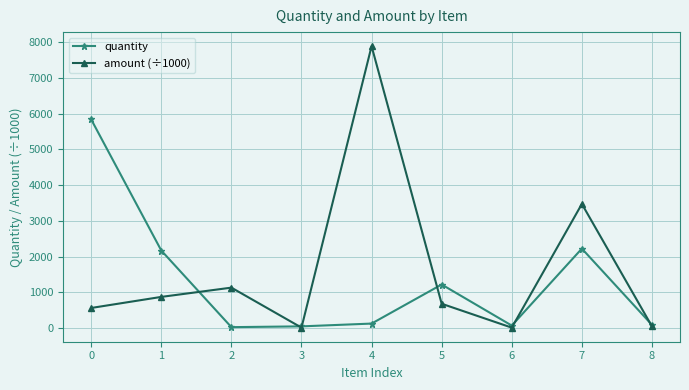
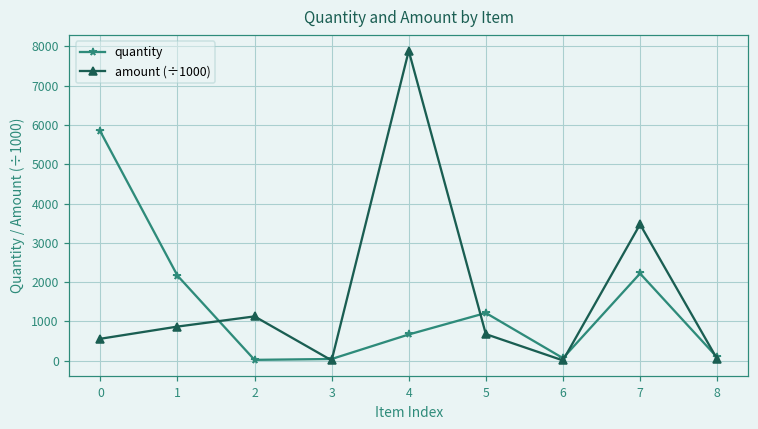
quantity, 4: 100 -> 700
